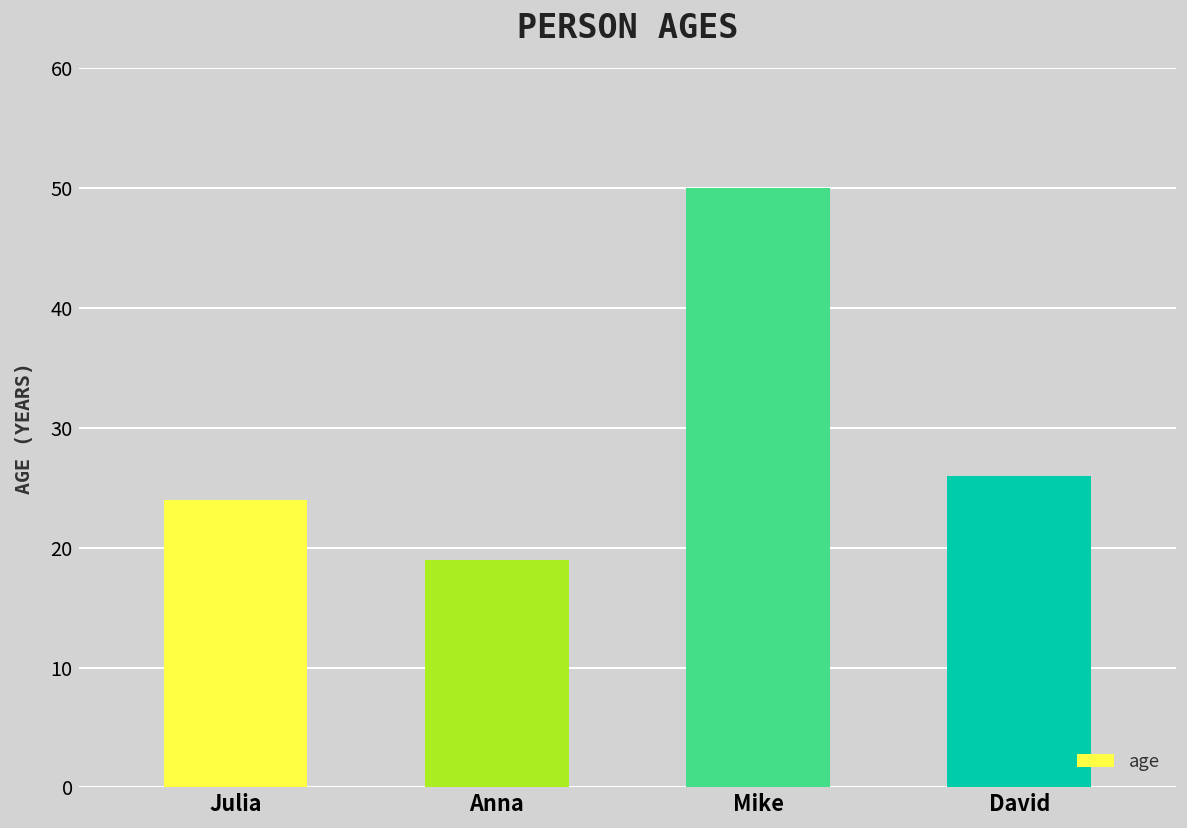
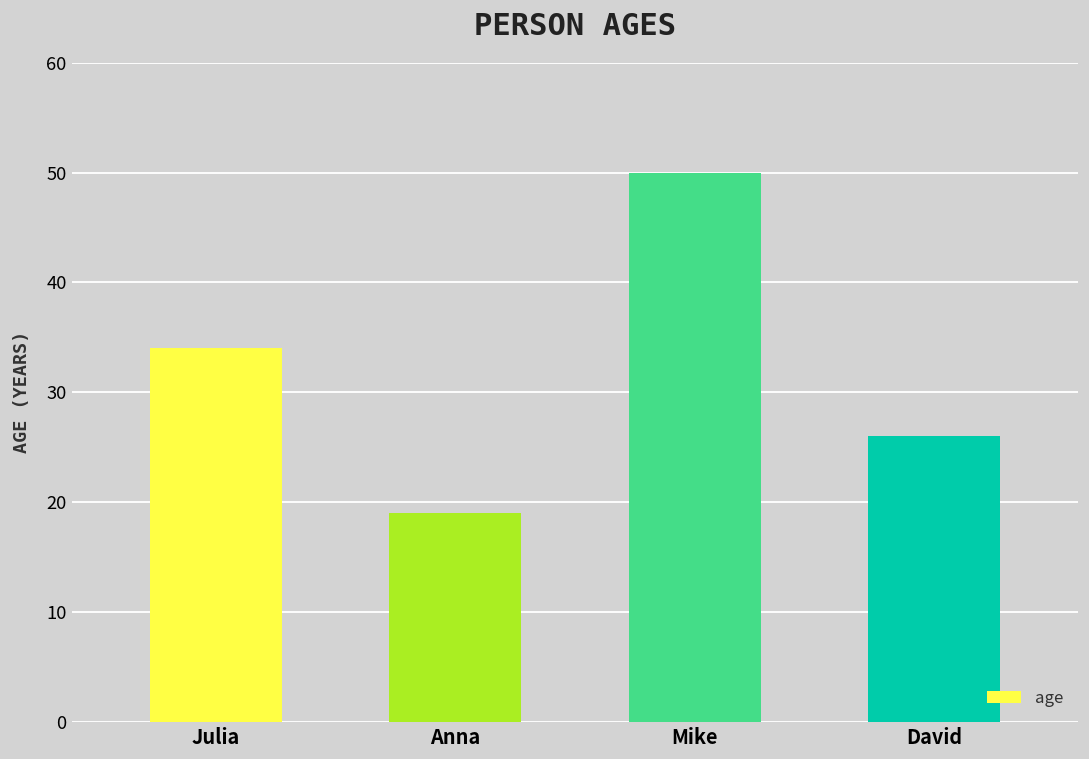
Julia: 24 -> 34
